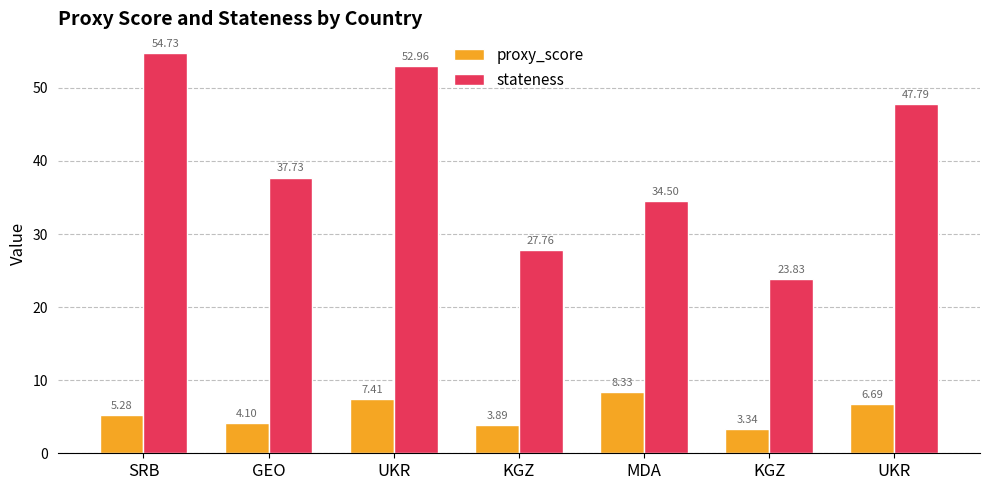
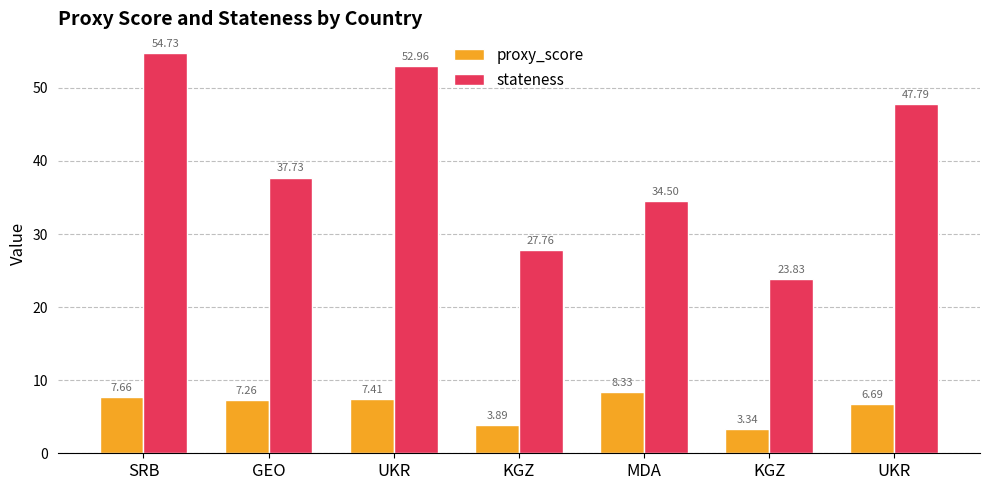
proxy_score, SRB: 5.28 -> 7.66
proxy_score, GEO: 4.10 -> 7.26
